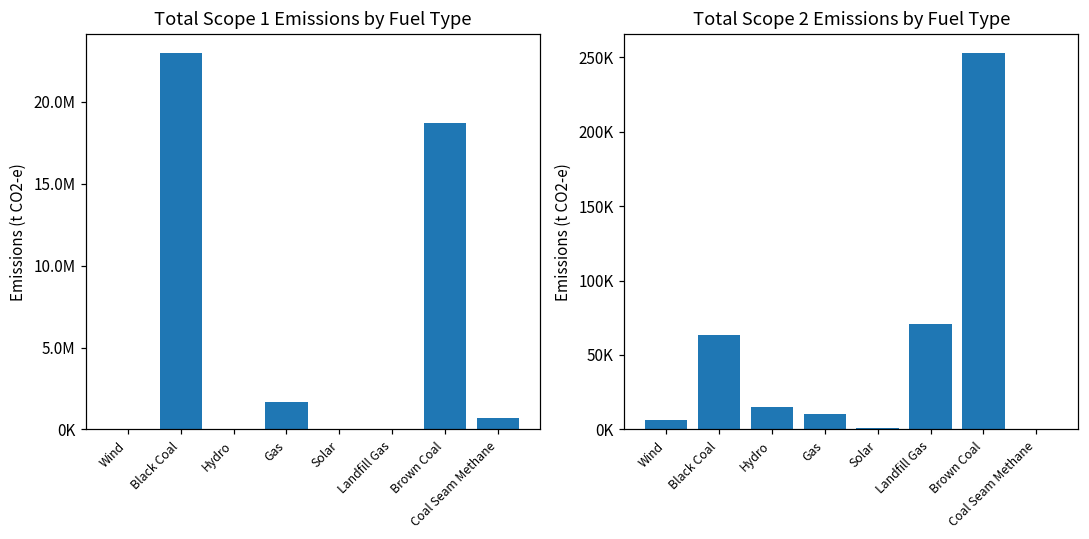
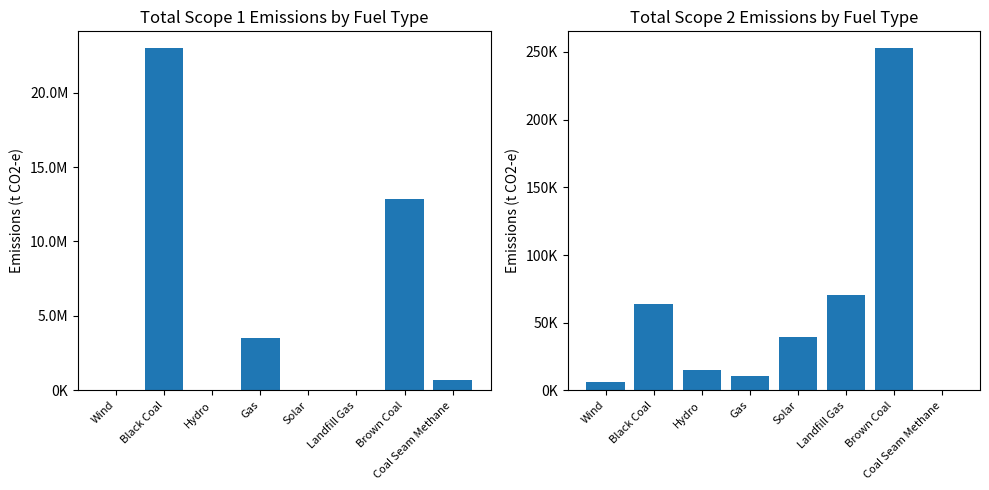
Total Scope 1 Emissions by Fuel Type, Gas: 1700000 -> 3500000
Total Scope 1 Emissions by Fuel Type, Brown Coal: 18700000 -> 12800000
Total Scope 2 Emissions by Fuel Type, Solar: 1000 -> 40000
